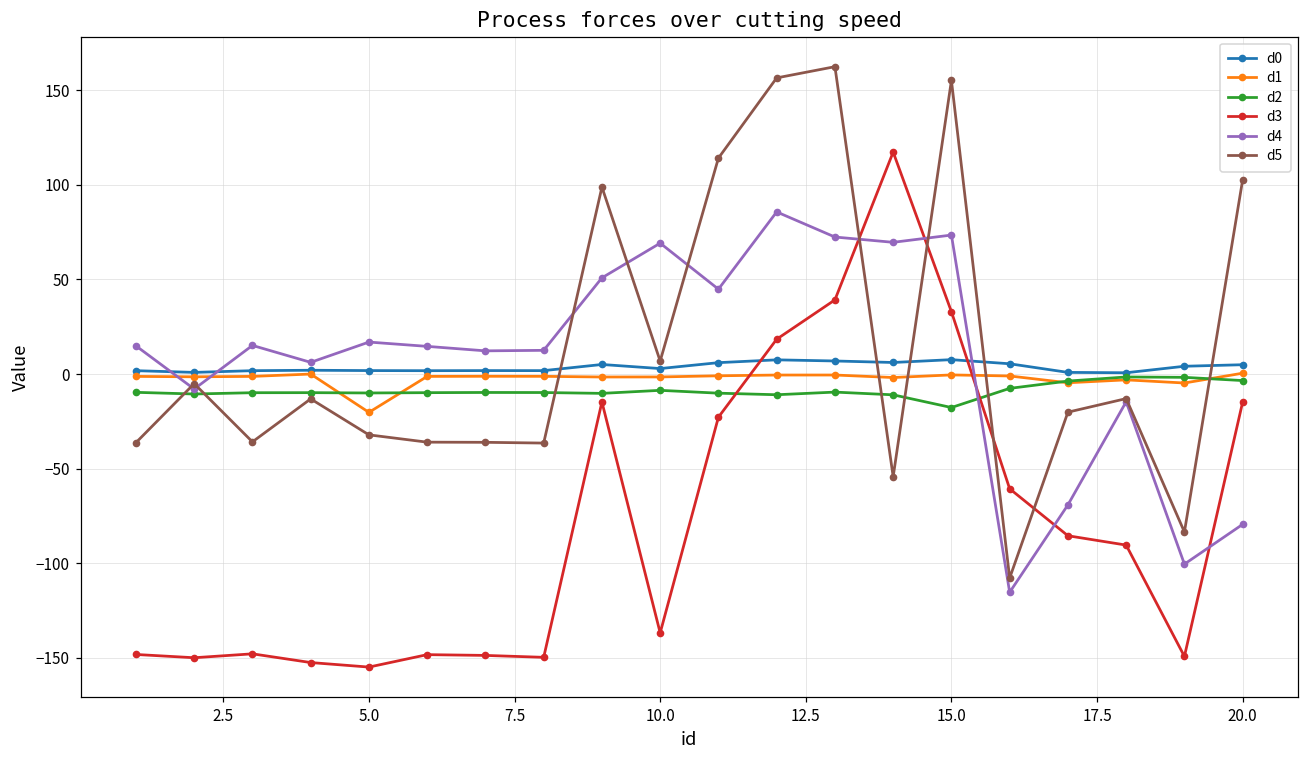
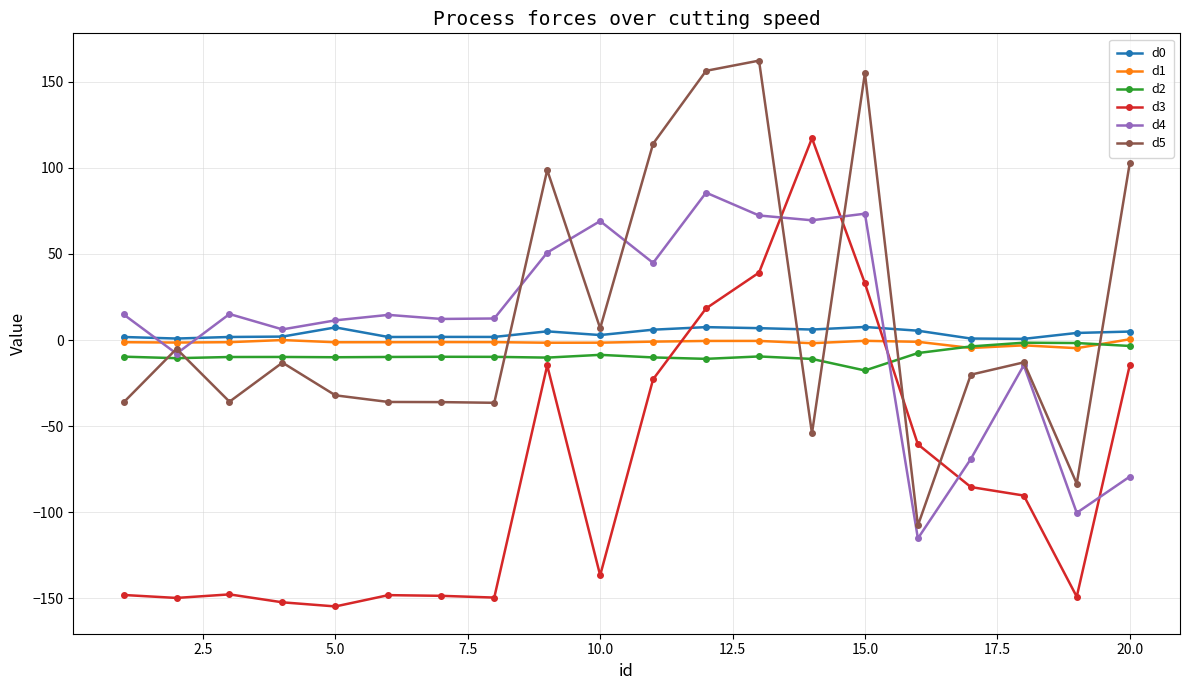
d0, 5.0: 2 -> 7
d1, 5.0: -20 -> -1
d4, 5.0: 17 -> 11
